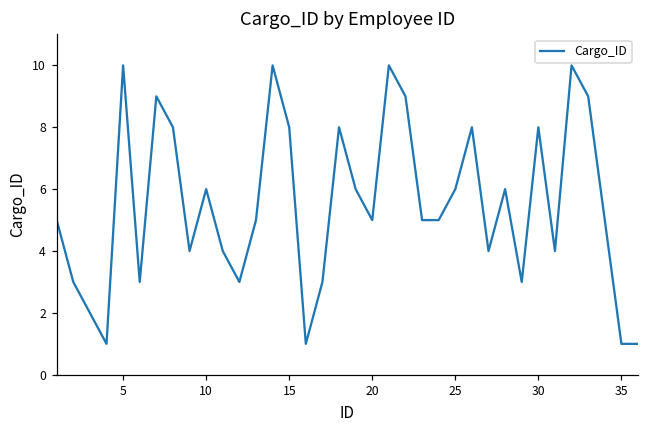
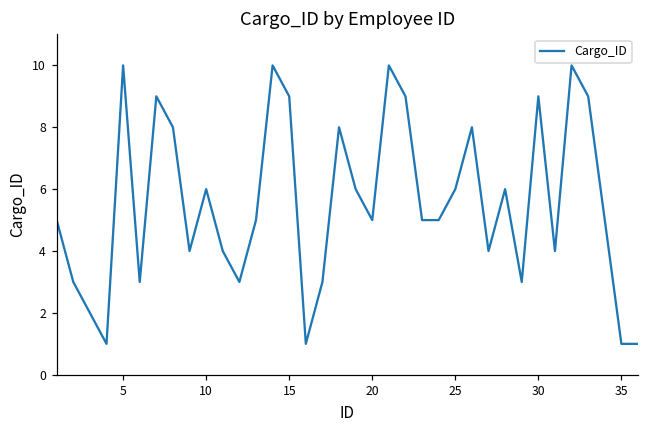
15: 8 -> 9
30: 8 -> 9
